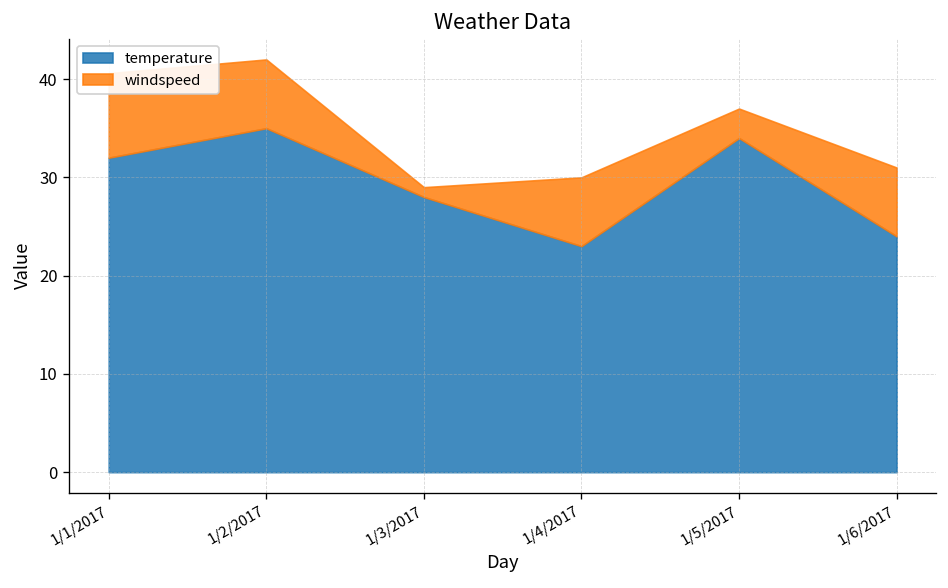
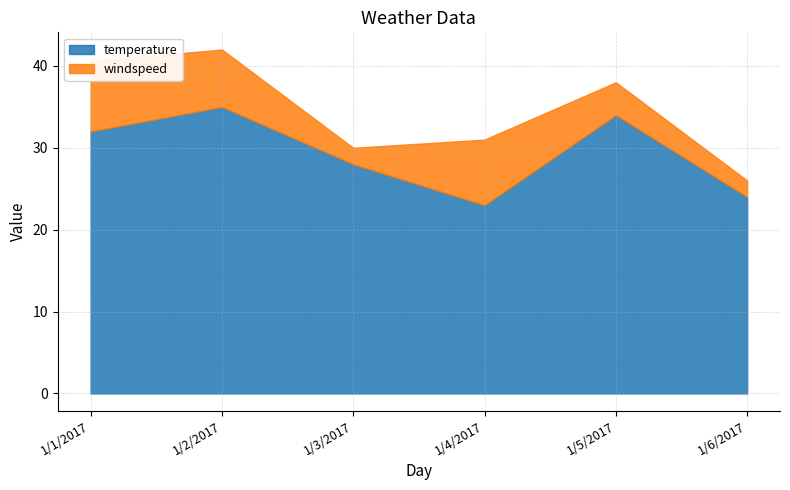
windspeed, 1/3/2017: 1 -> 2
windspeed, 1/4/2017: 7 -> 8
windspeed, 1/5/2017: 3 -> 4
windspeed, 1/6/2017: 7 -> 2
